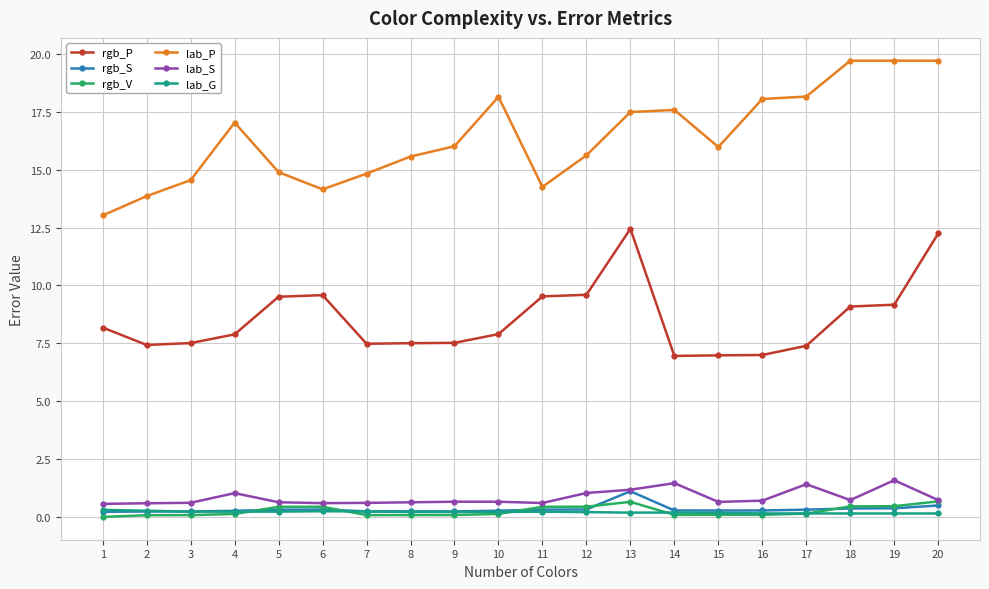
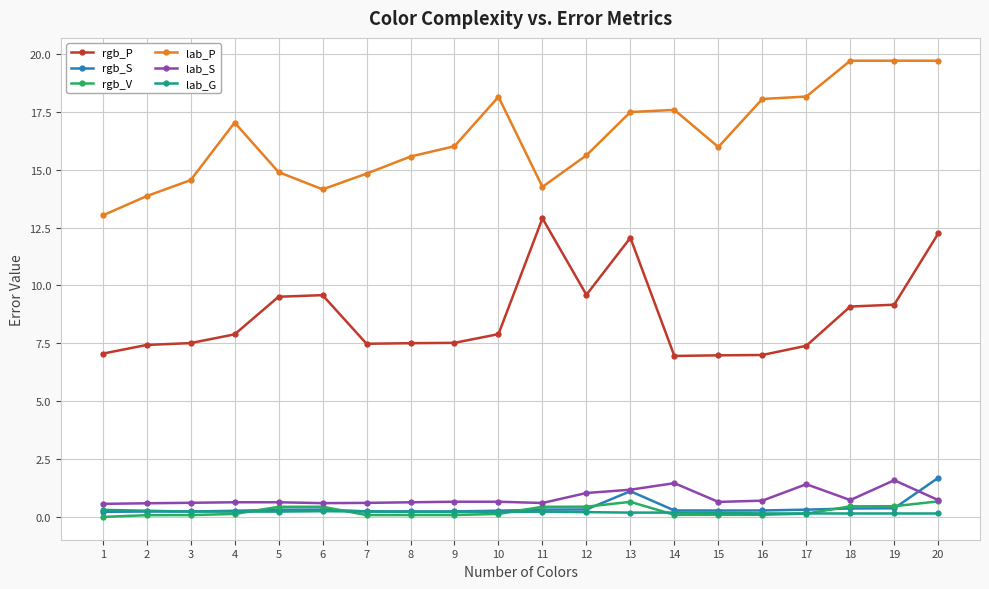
rgb_P, 1: 8.2 -> 7.1
lab_S, 4: 1.0 -> 0.6
rgb_P, 11: 9.5 -> 12.9
rgb_P, 13: 12.4 -> 12.1
rgb_S, 20: 0.5 -> 1.7
